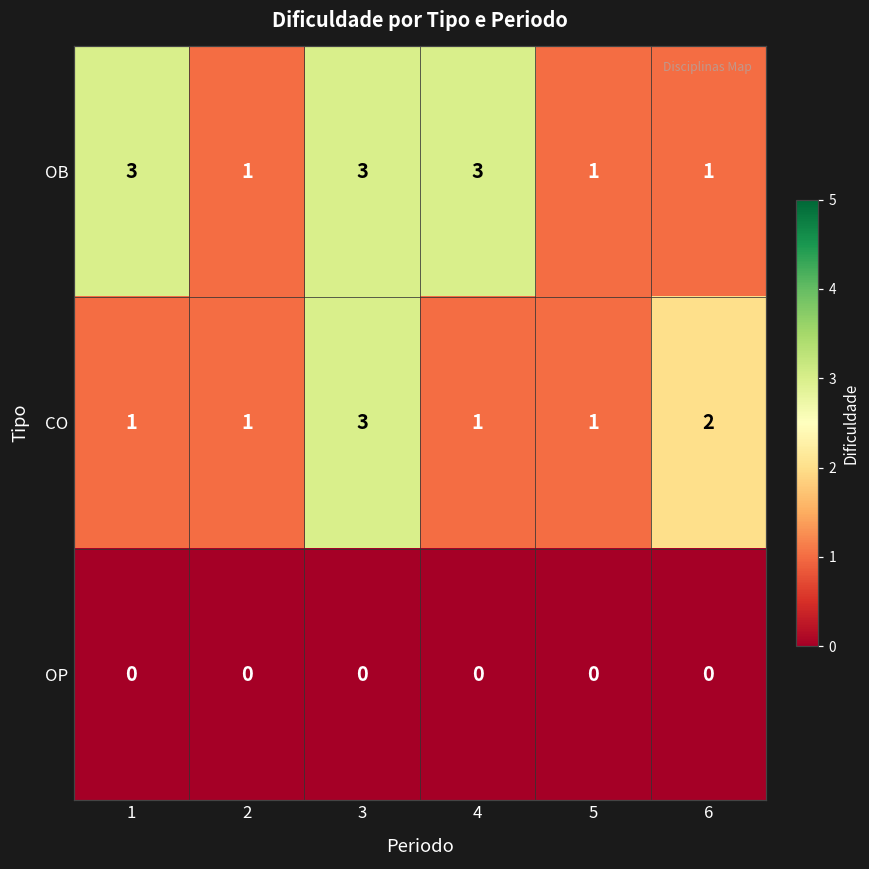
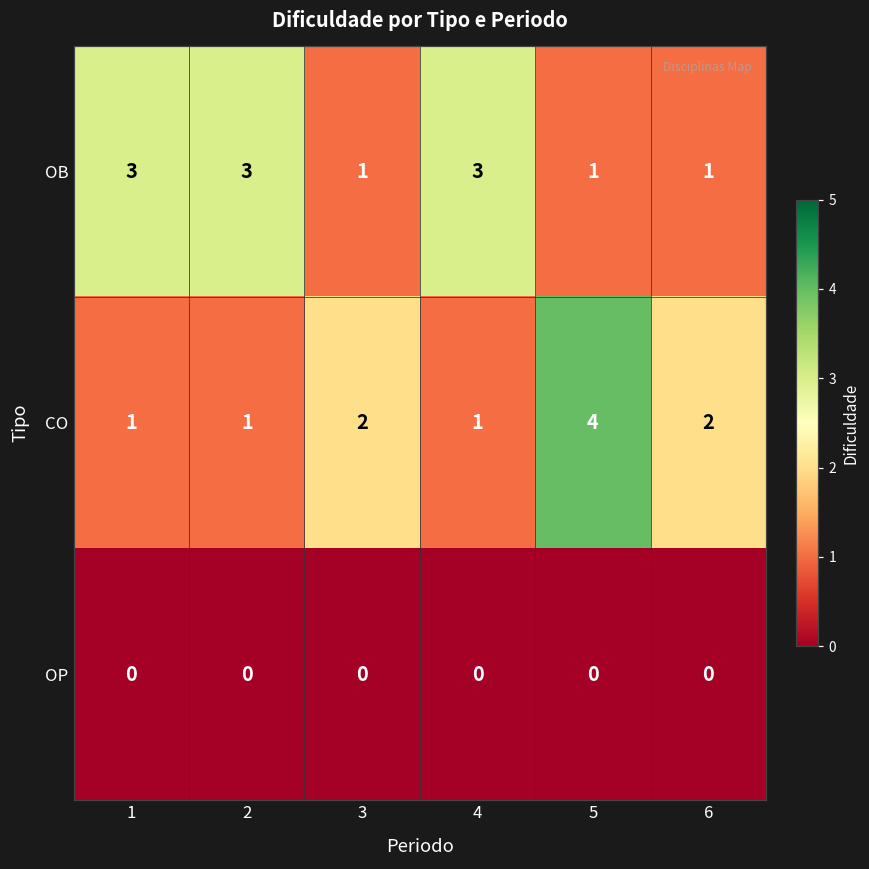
OB, 2: 1 -> 3
OB, 3: 3 -> 1
CO, 3: 3 -> 2
CO, 5: 1 -> 4
